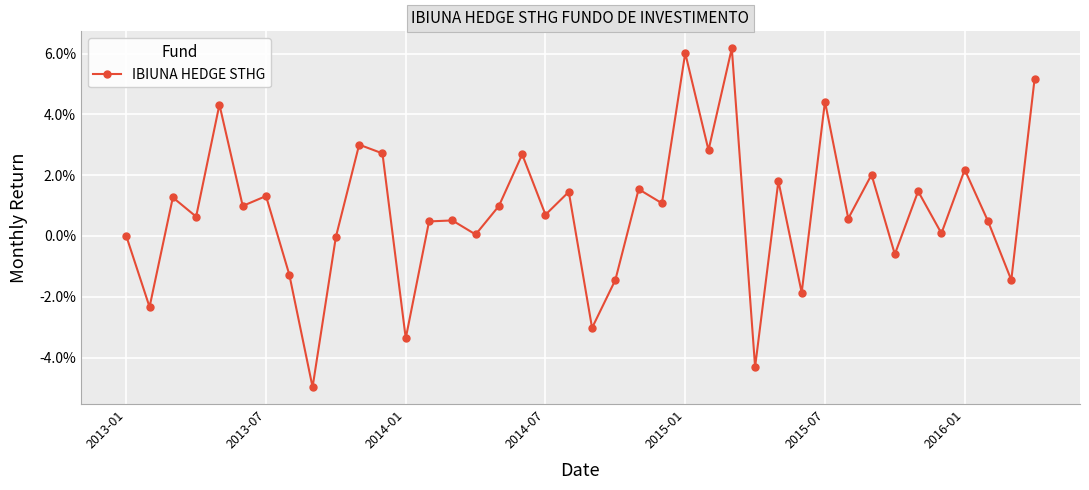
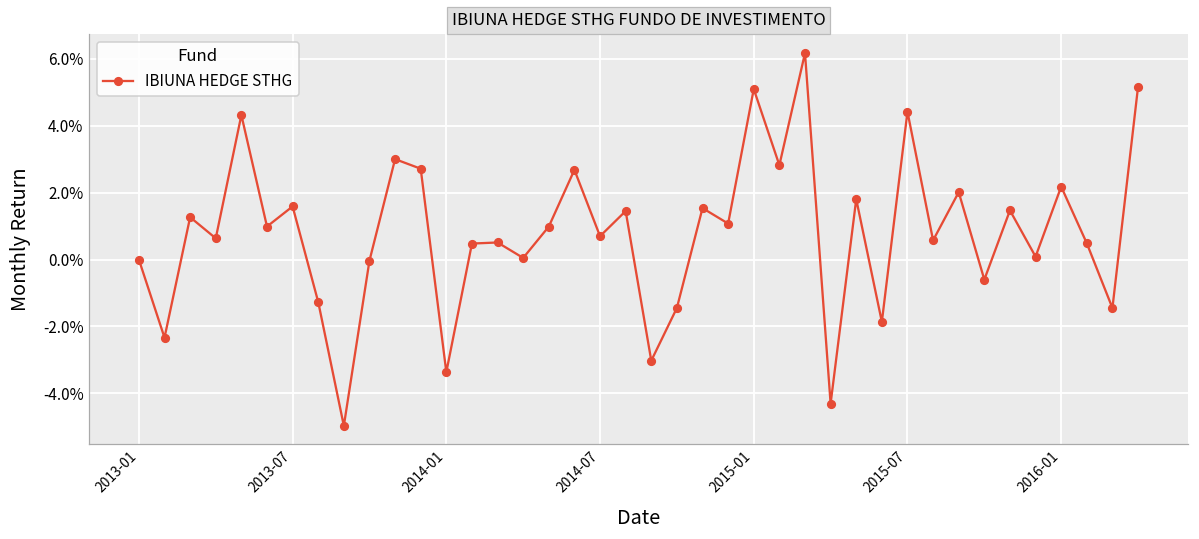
2013-07: 1.3% -> 1.6%
2015-01: 6.0% -> 5.1%
